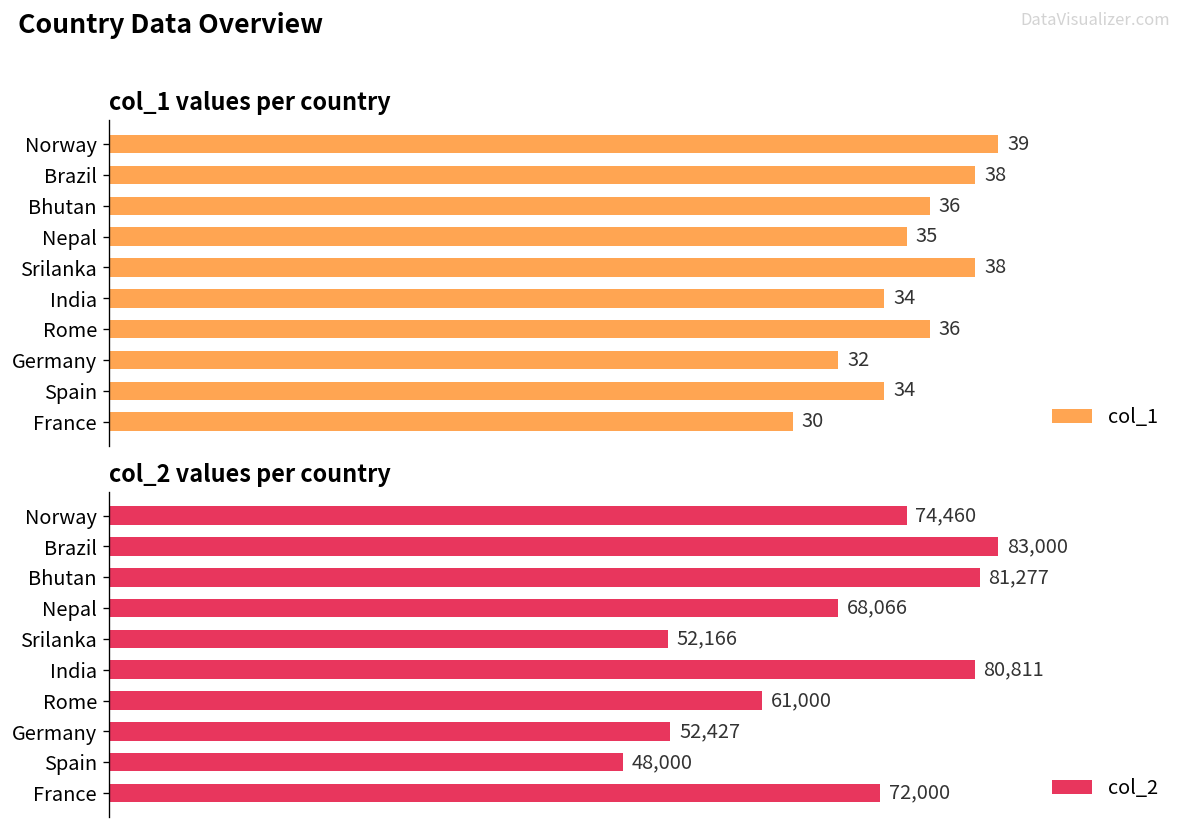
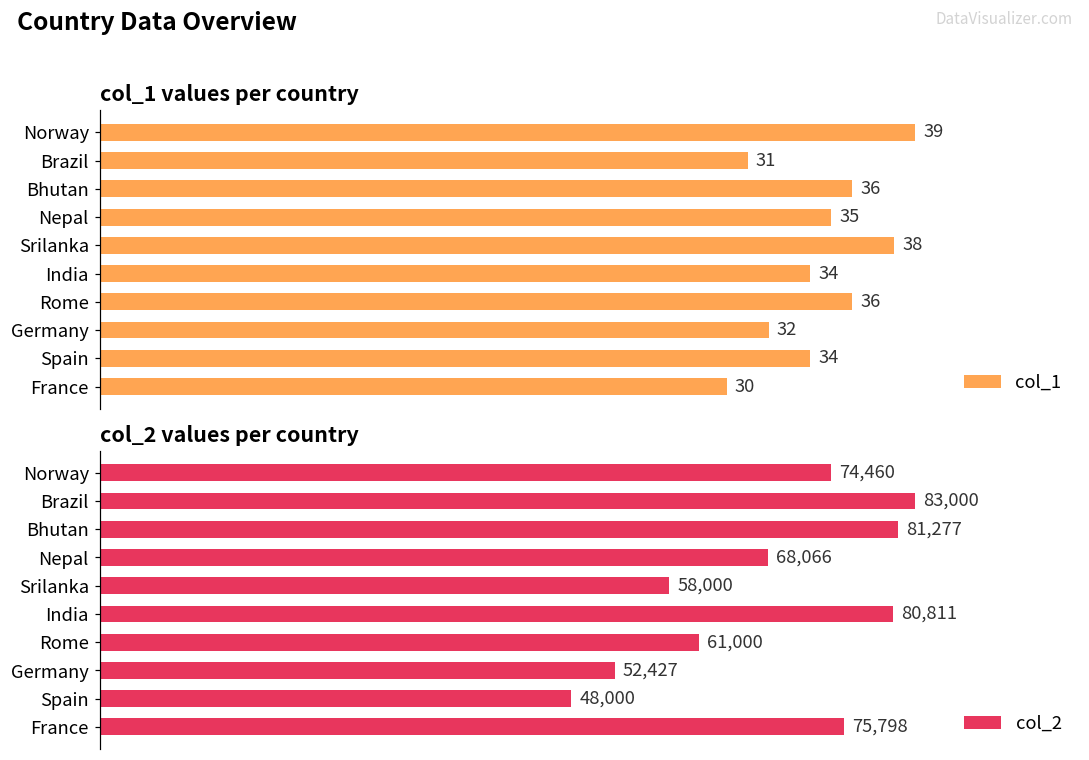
col_1 values per country, Brazil: 38 -> 31
col_2 values per country, Srilanka: 52,166 -> 58,000
col_2 values per country, France: 72,000 -> 75,798
